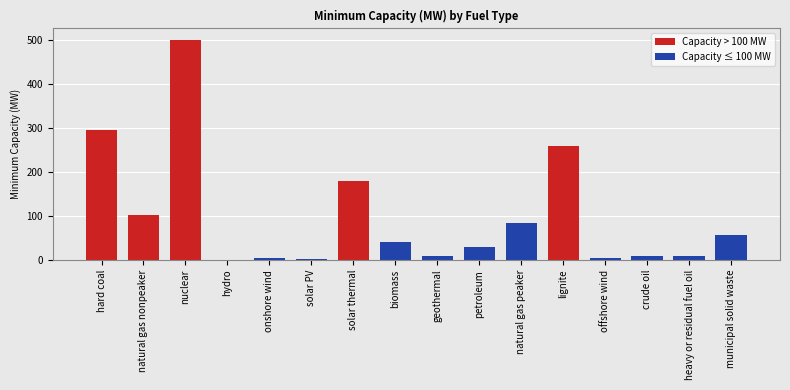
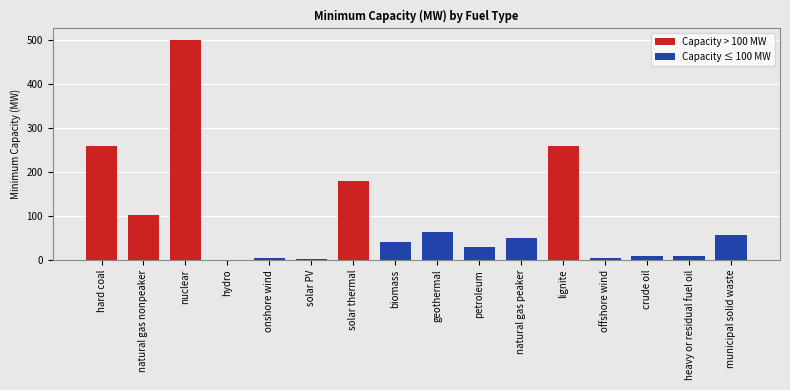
Capacity > 100 MW, hard coal: 290 -> 260
Capacity ≤ 100 MW, geothermal: 10 -> 60
Capacity ≤ 100 MW, natural gas peaker: 80 -> 50
